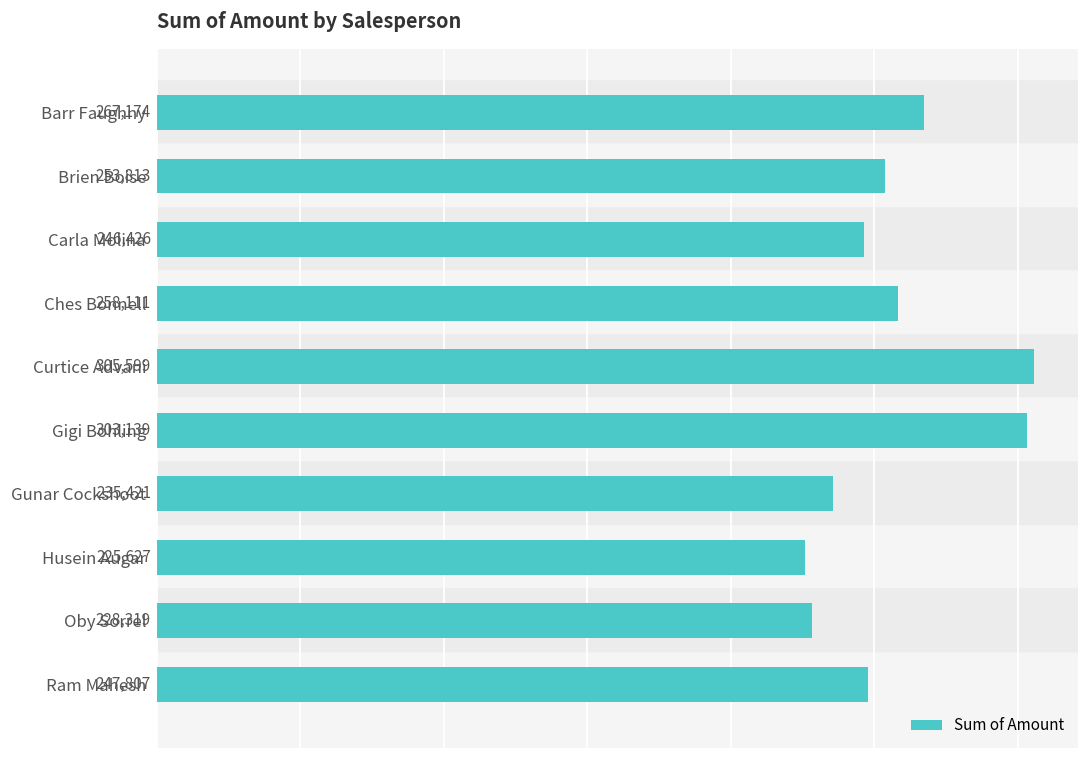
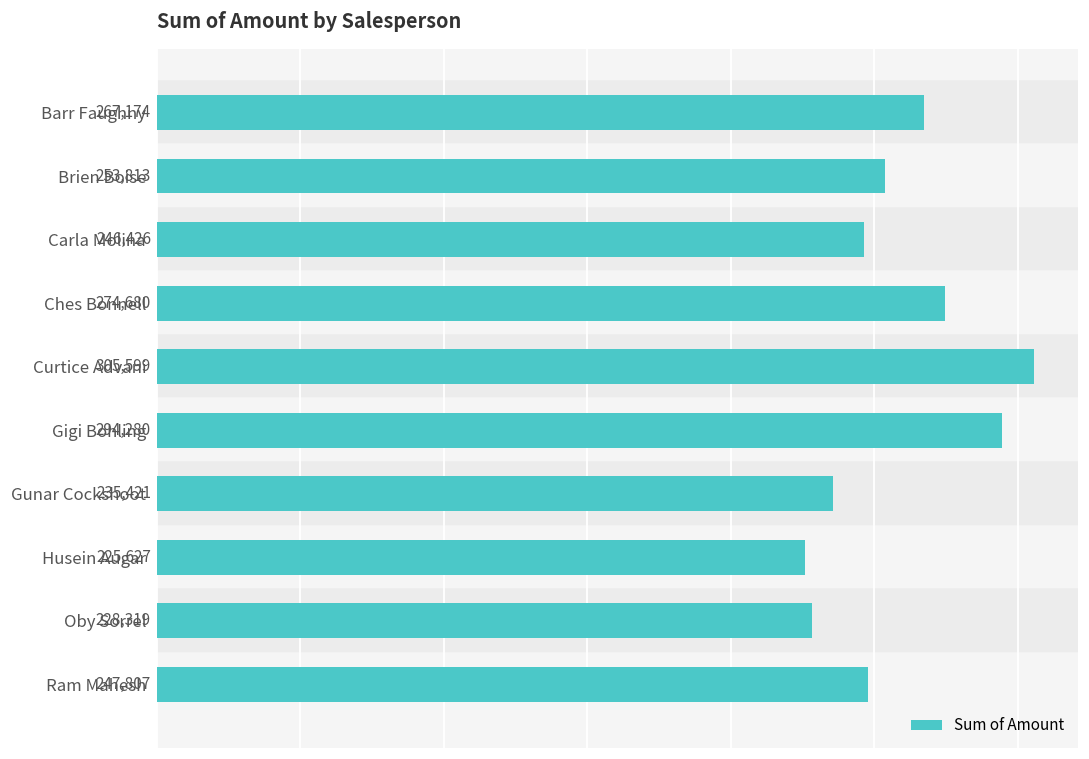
Ches Bonnell: 258,111 -> 274,680
Gigi Bohling: 303,139 -> 294,280
